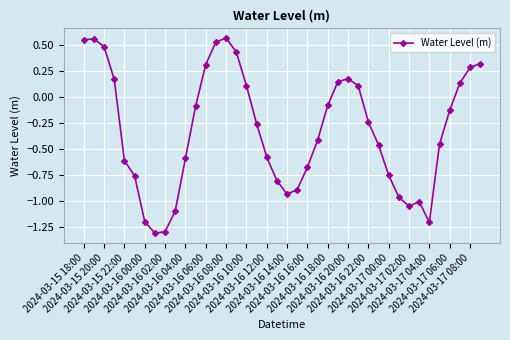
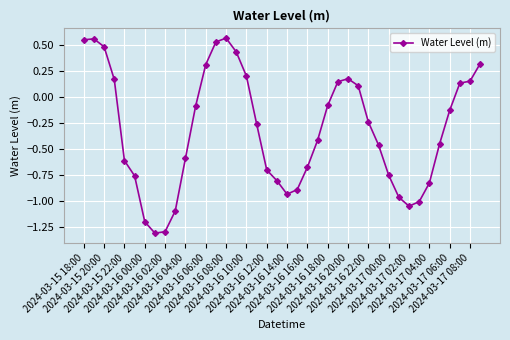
2024-03-16 10:00: 0.11 -> 0.20
2024-03-16 12:00: -0.58 -> -0.70
2024-03-17 04:00: -1.21 -> -0.83
2024-03-17 08:00: 0.28 -> 0.15
